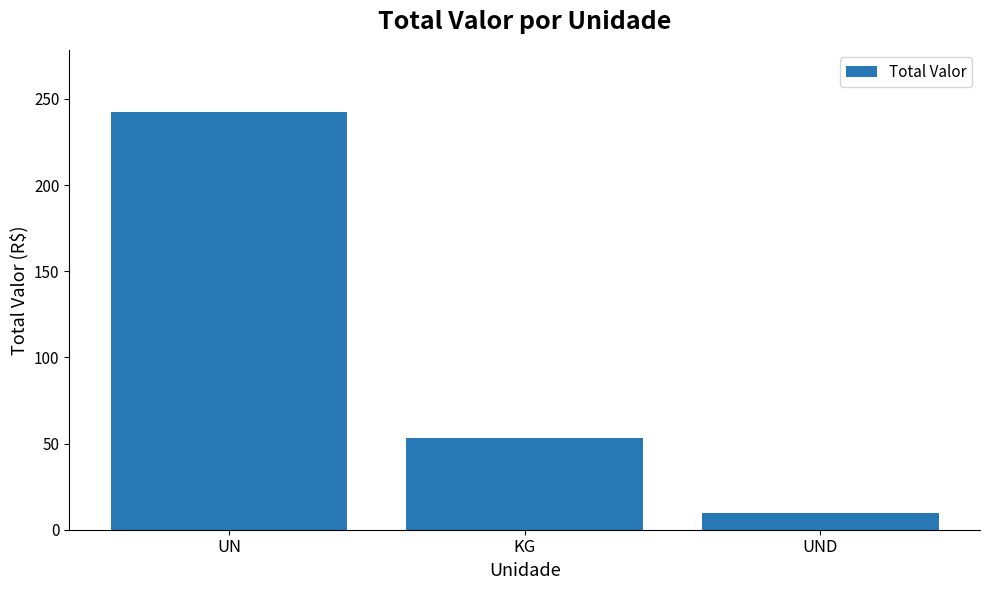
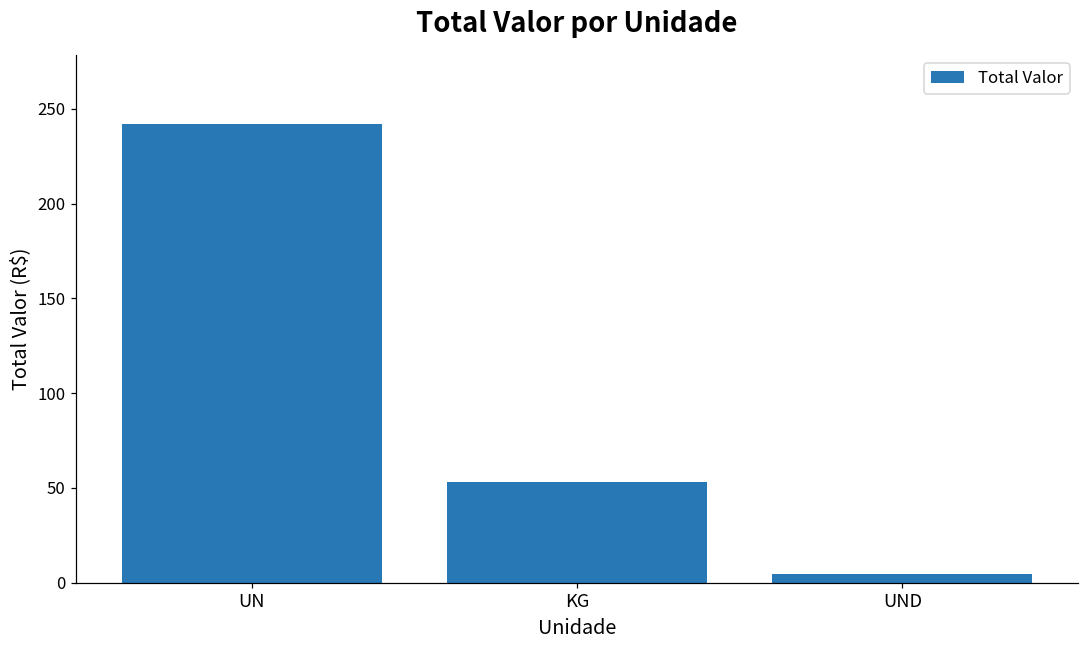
UND: 10 -> 4
